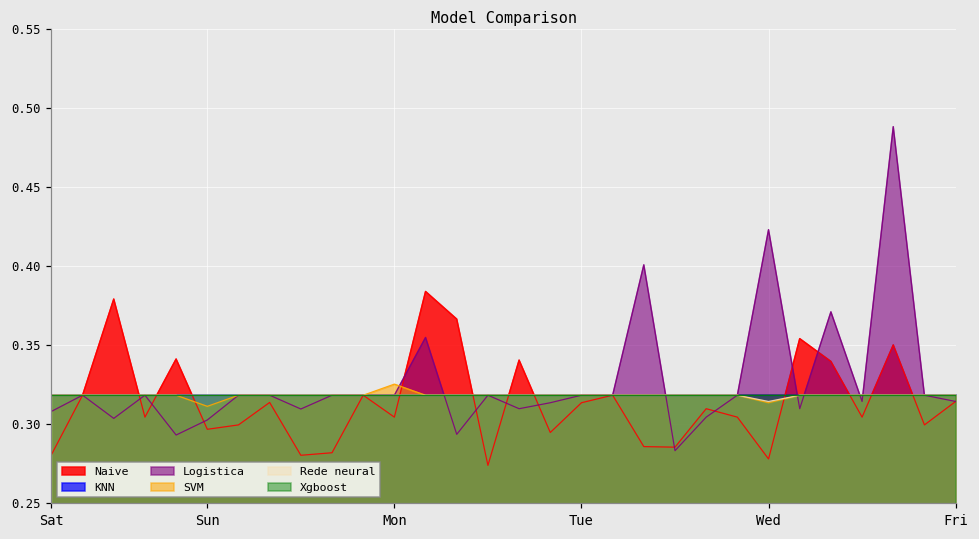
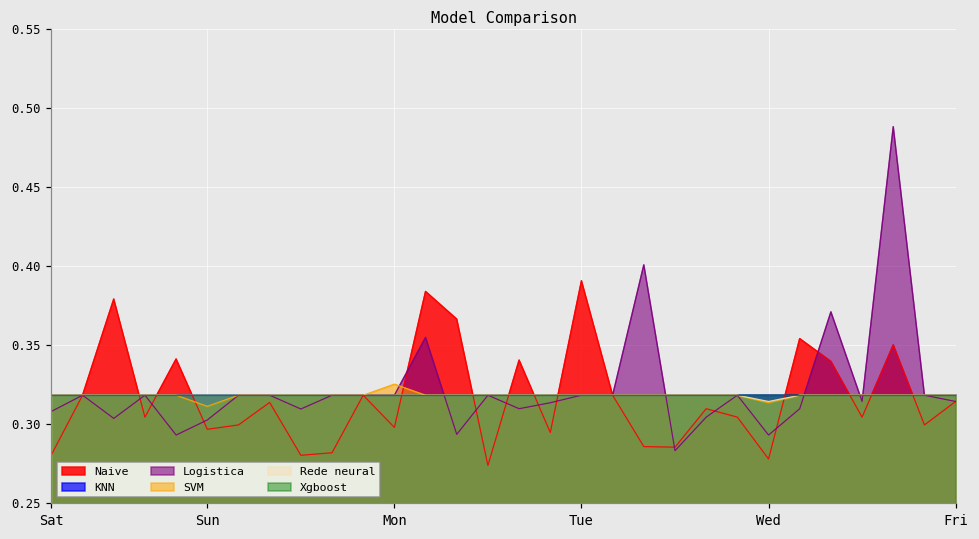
Naive, Mon: 0.304 -> 0.298
Naive, Tue: 0.313 -> 0.391
Logistica, Wed: 0.423 -> 0.293
